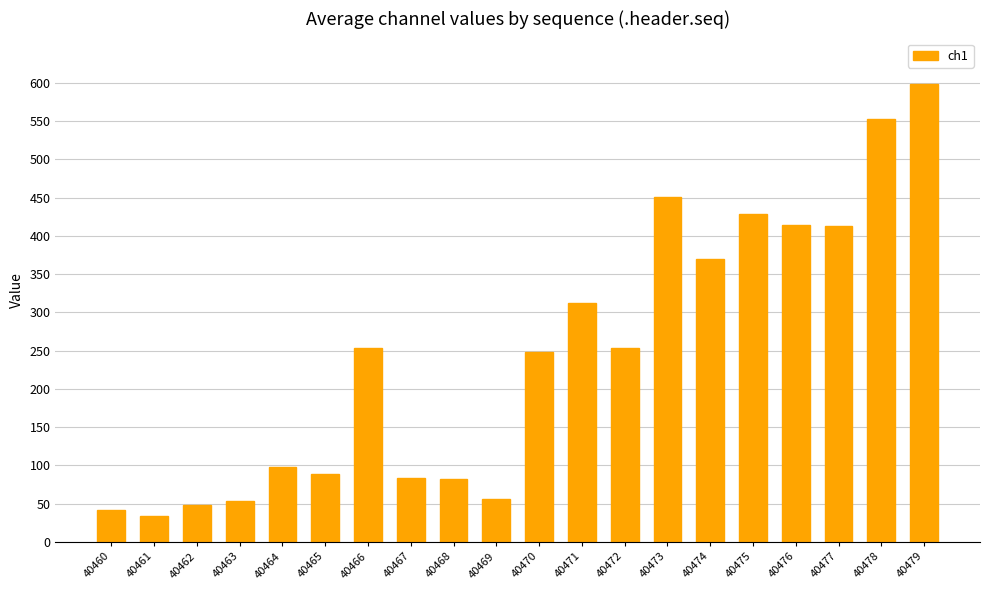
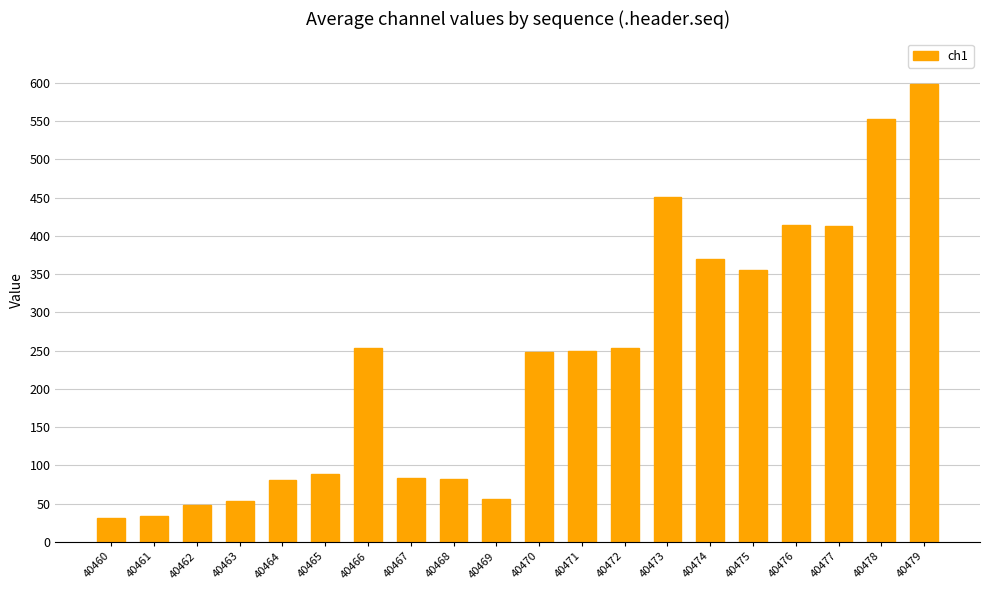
40460: 40 -> 30
40464: 100 -> 80
40471: 310 -> 250
40475: 430 -> 360
